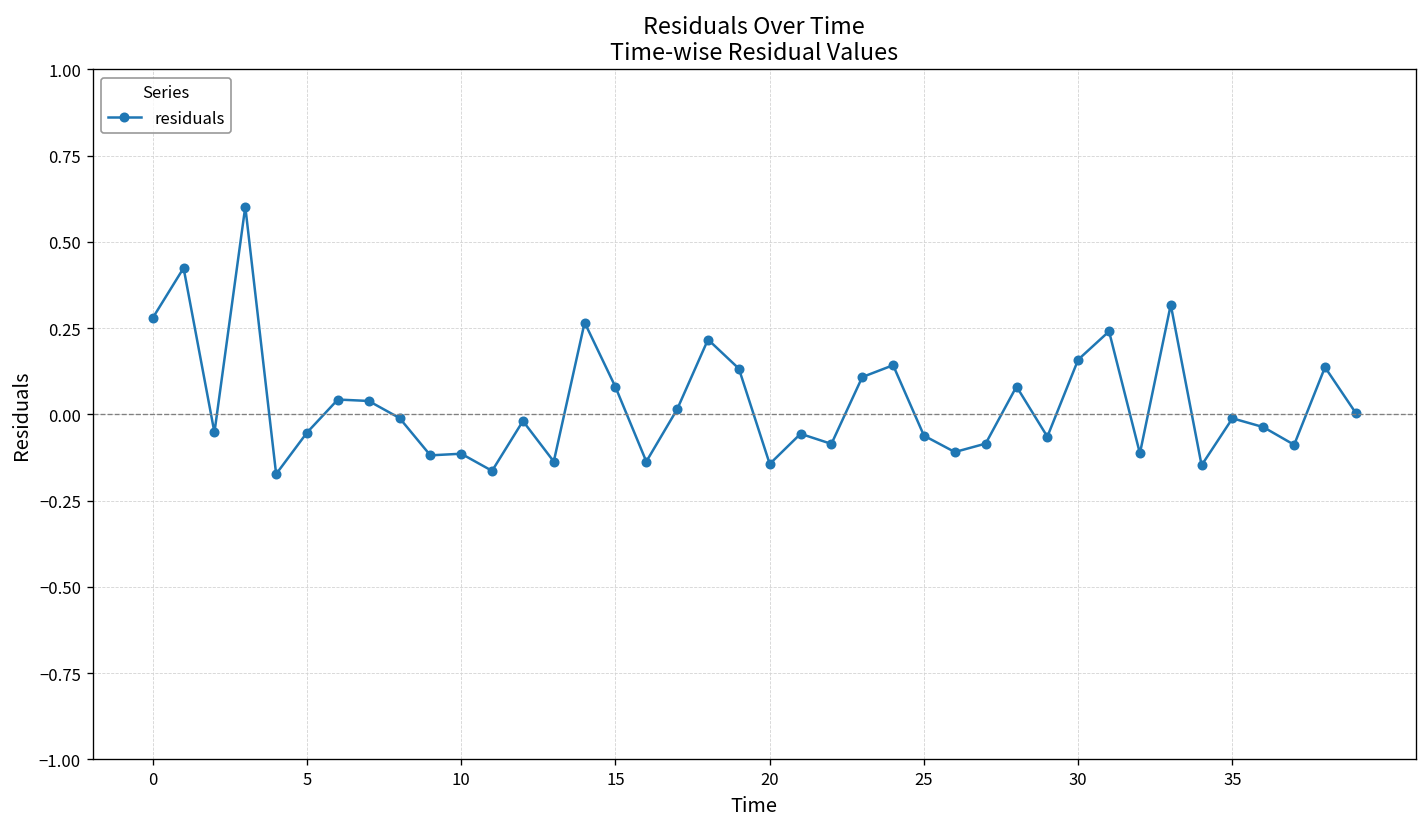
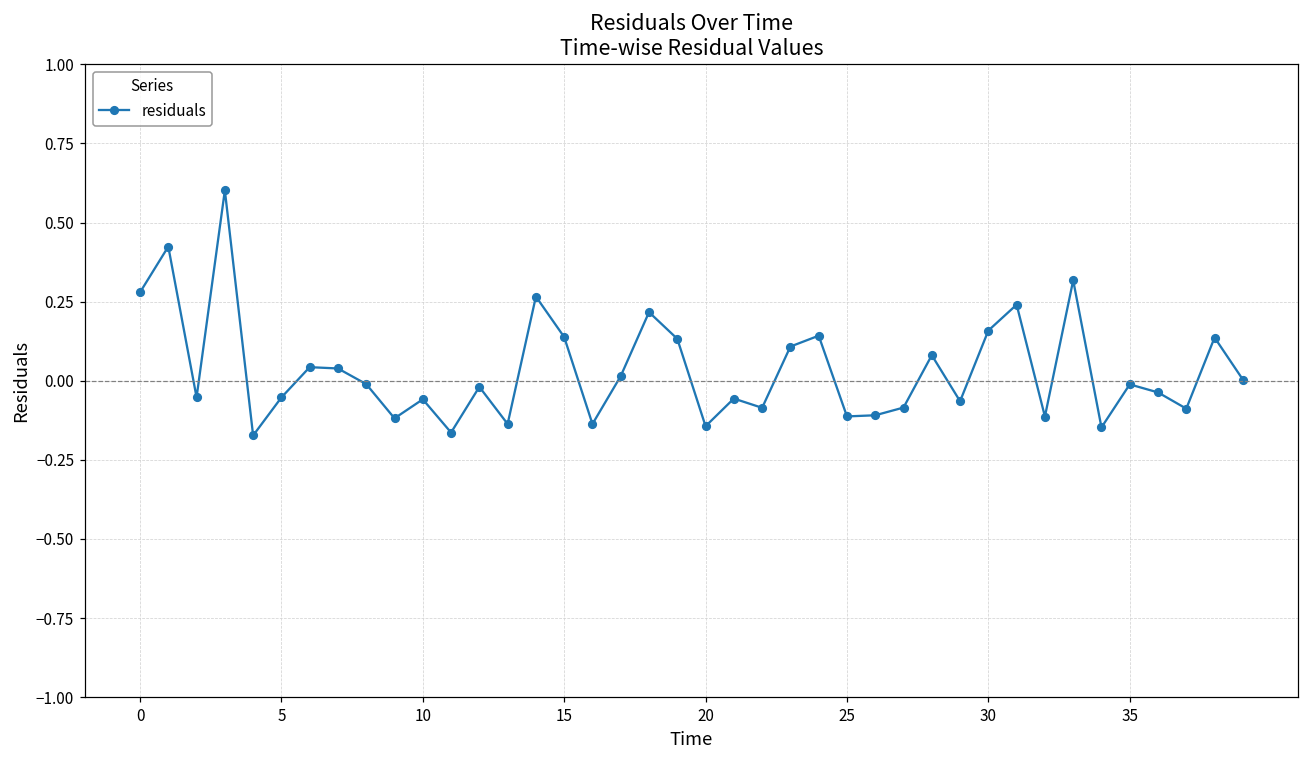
10: -0.11 -> -0.06
15: 0.08 -> 0.14
25: -0.06 -> -0.11
